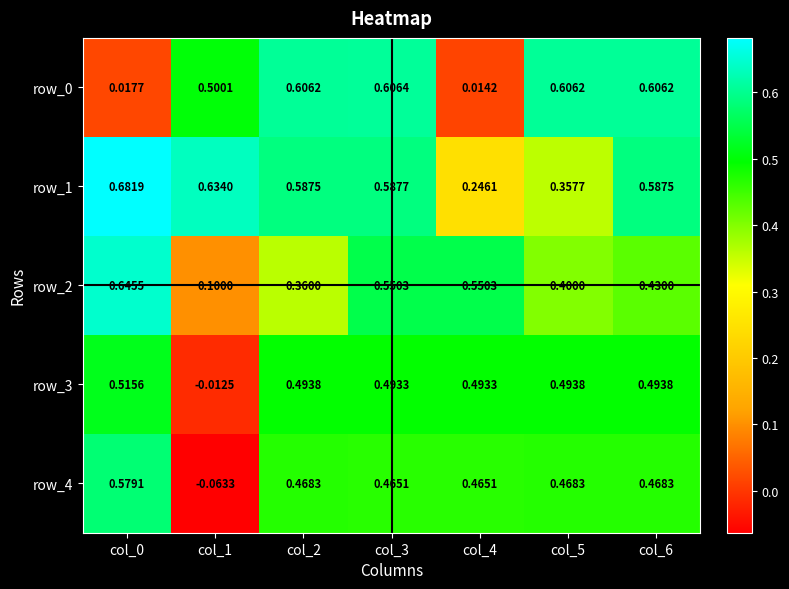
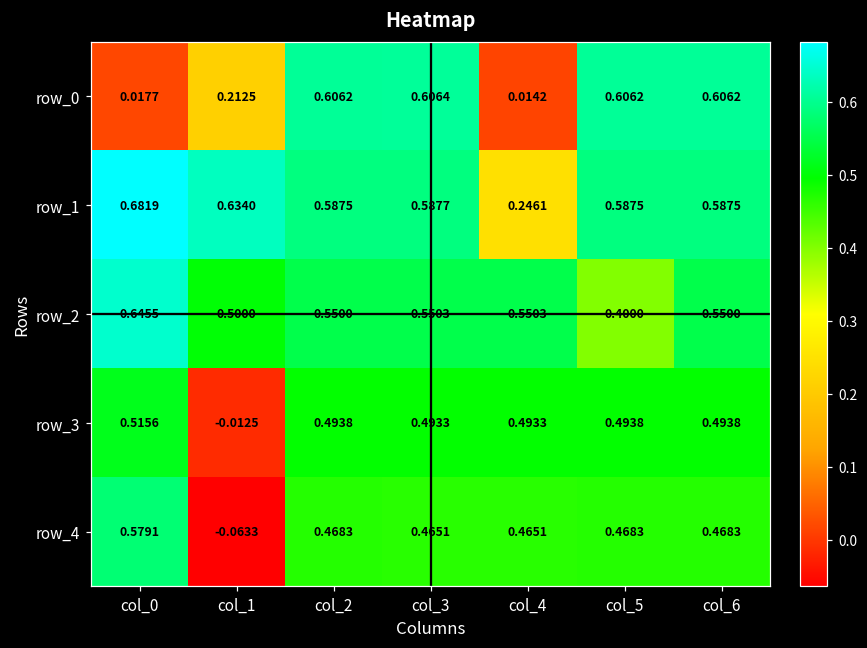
row_0, col_1: 0.5001 -> 0.2125
row_1, col_5: 0.3577 -> 0.5875
row_2, col_1: 0.1000 -> 0.5000
row_2, col_2: 0.3600 -> 0.5500
row_2, col_6: 0.4300 -> 0.5500
